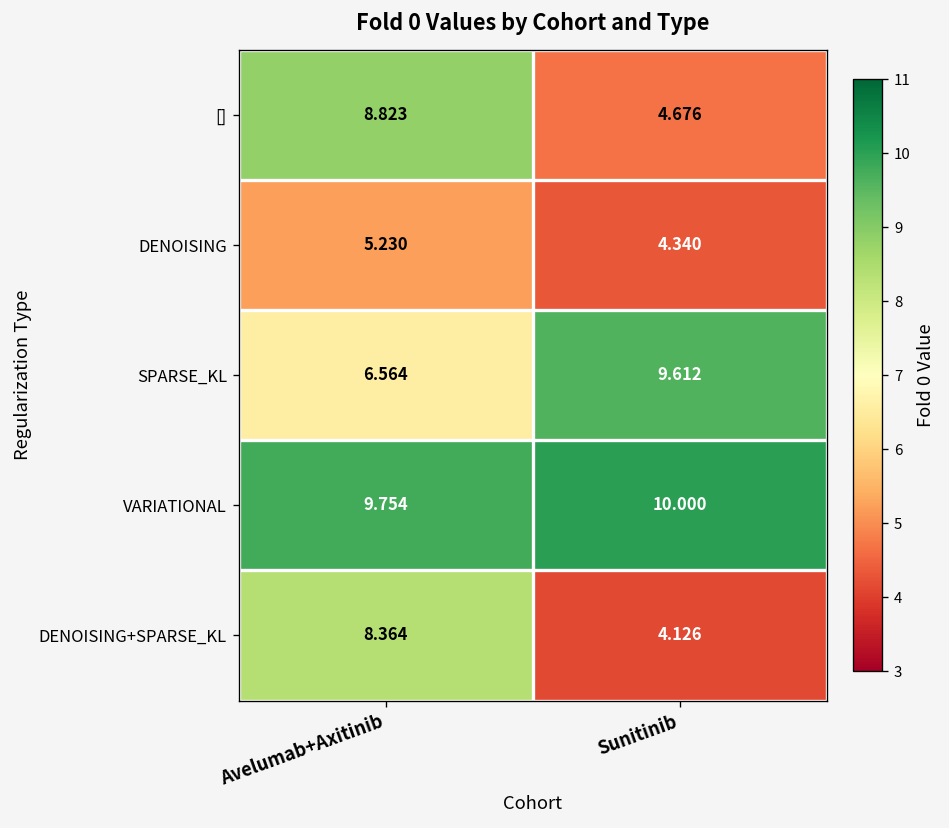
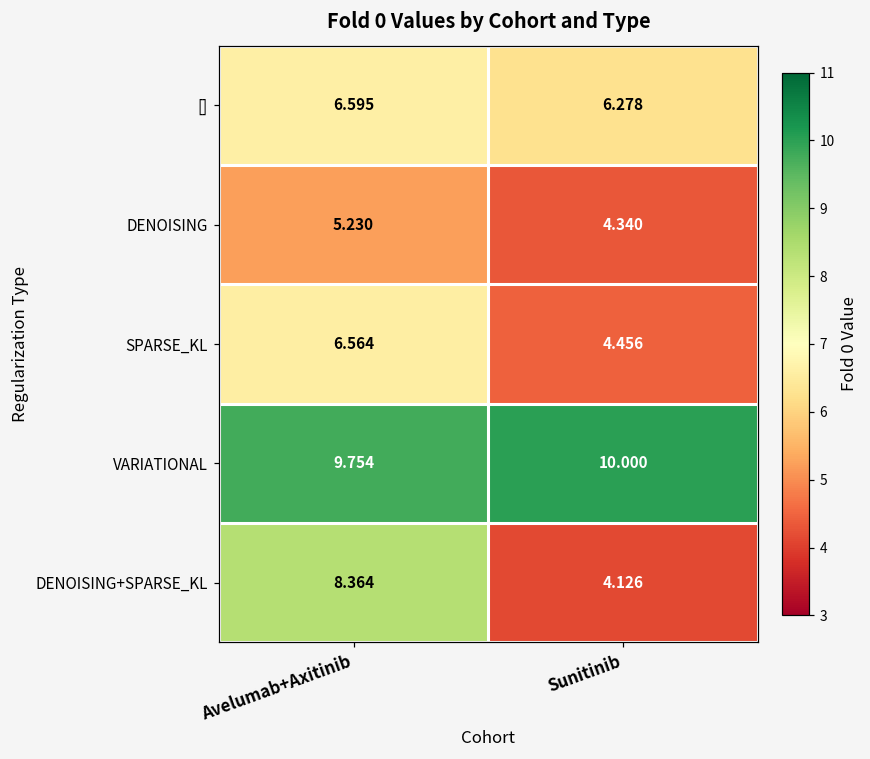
[], Avelumab+Axitinib: 8.823 -> 6.595
[], Sunitinib: 4.676 -> 6.278
SPARSE_KL, Sunitinib: 9.612 -> 4.456
